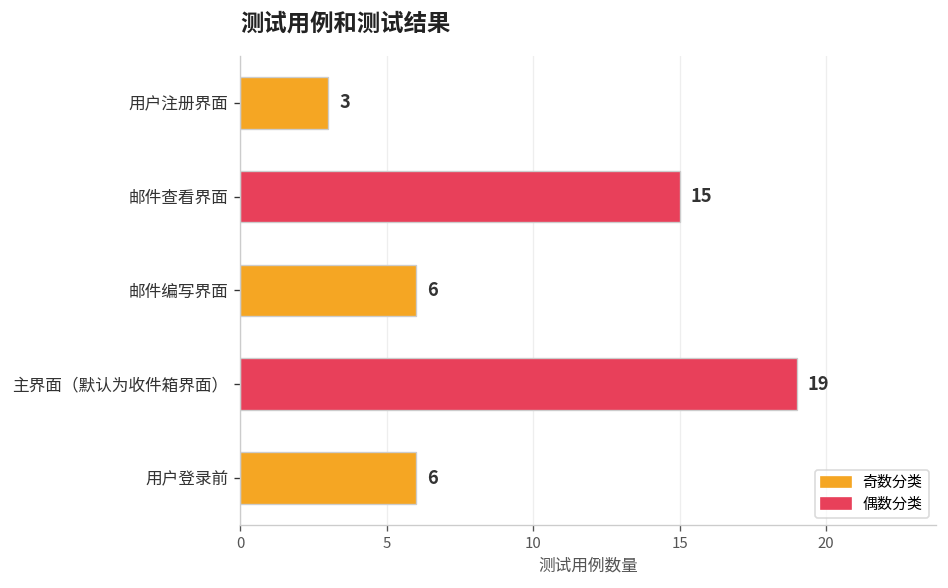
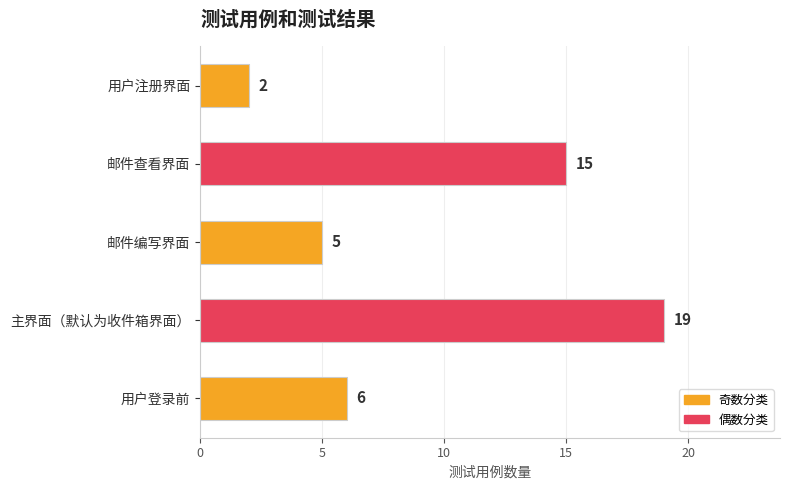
用户注册界面: 3 -> 2
邮件编写界面: 6 -> 5
